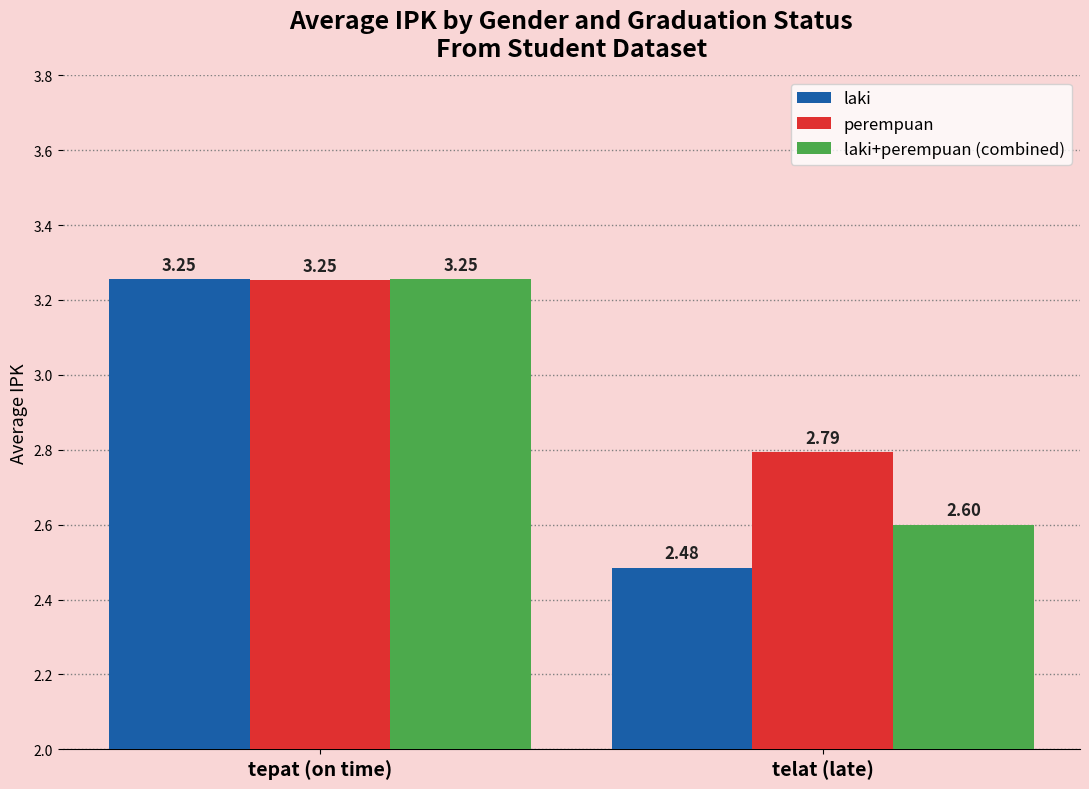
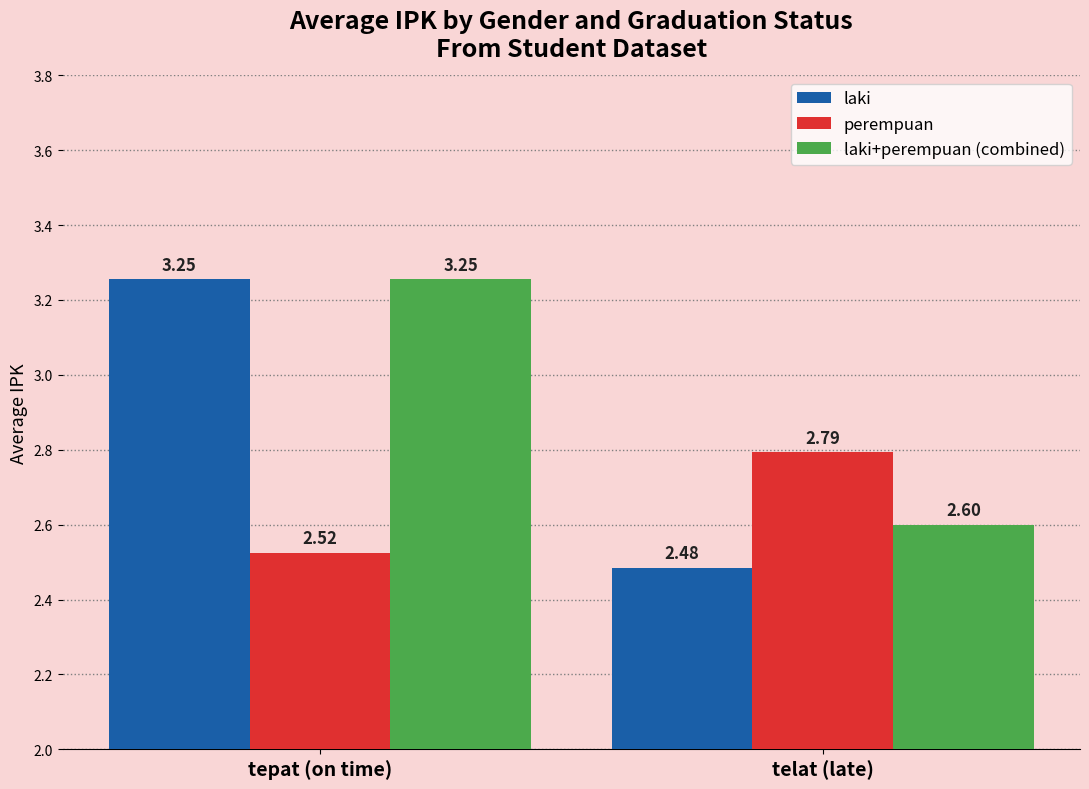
perempuan, tepat (on time): 3.25 -> 2.52
